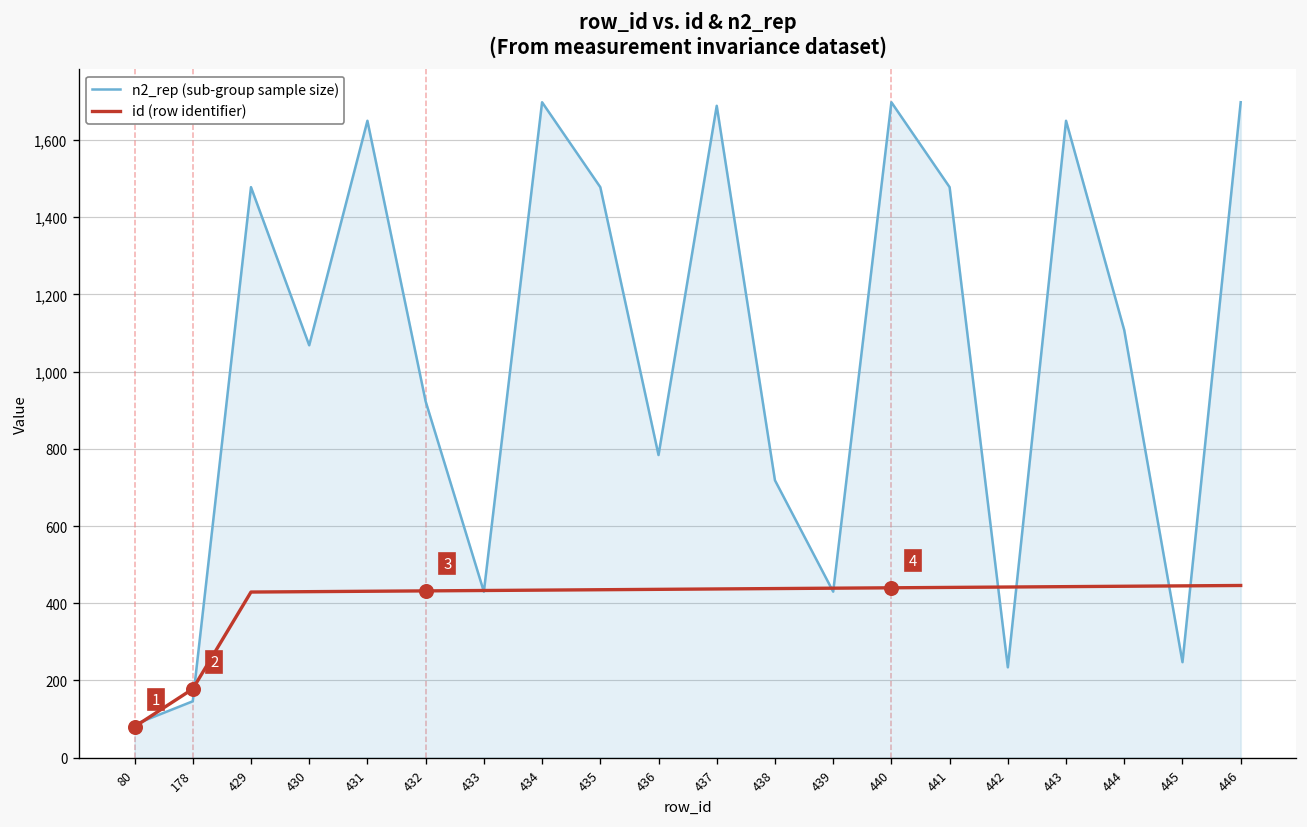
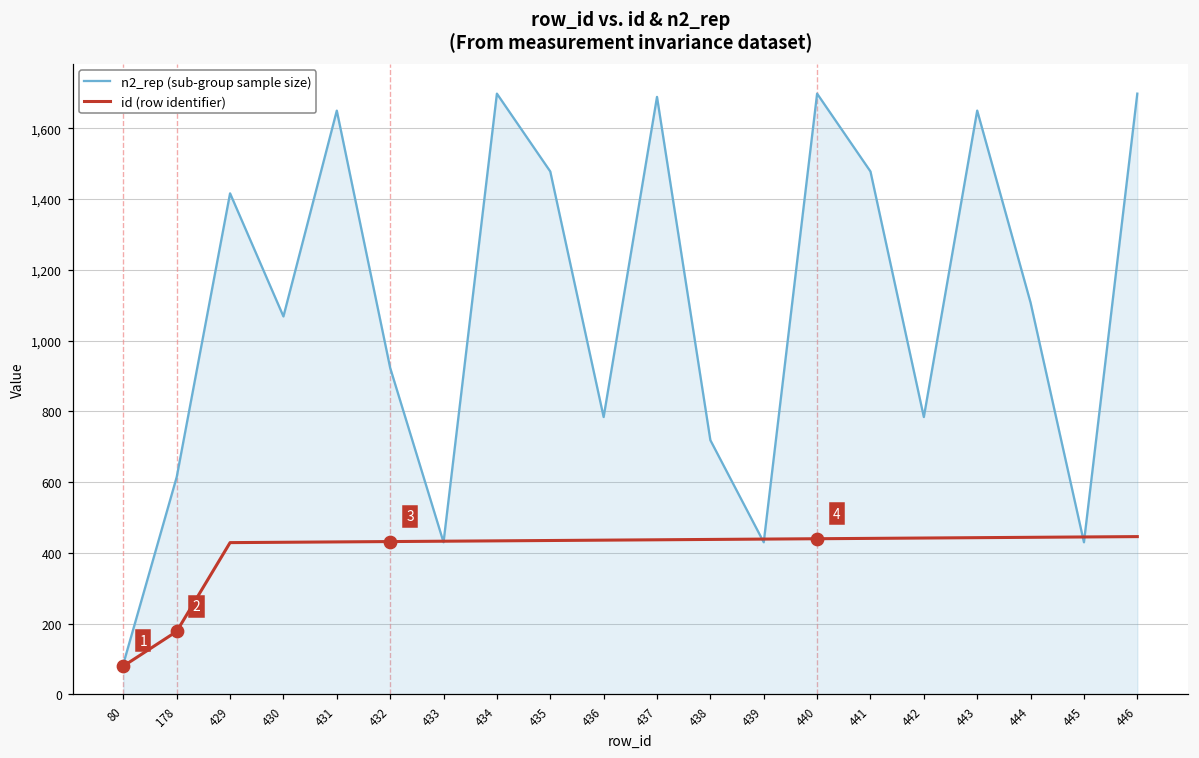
n2_rep (sub-group sample size), 178: 150 -> 610
n2_rep (sub-group sample size), 429: 1,480 -> 1,420
n2_rep (sub-group sample size), 442: 230 -> 780
n2_rep (sub-group sample size), 445: 250 -> 430
